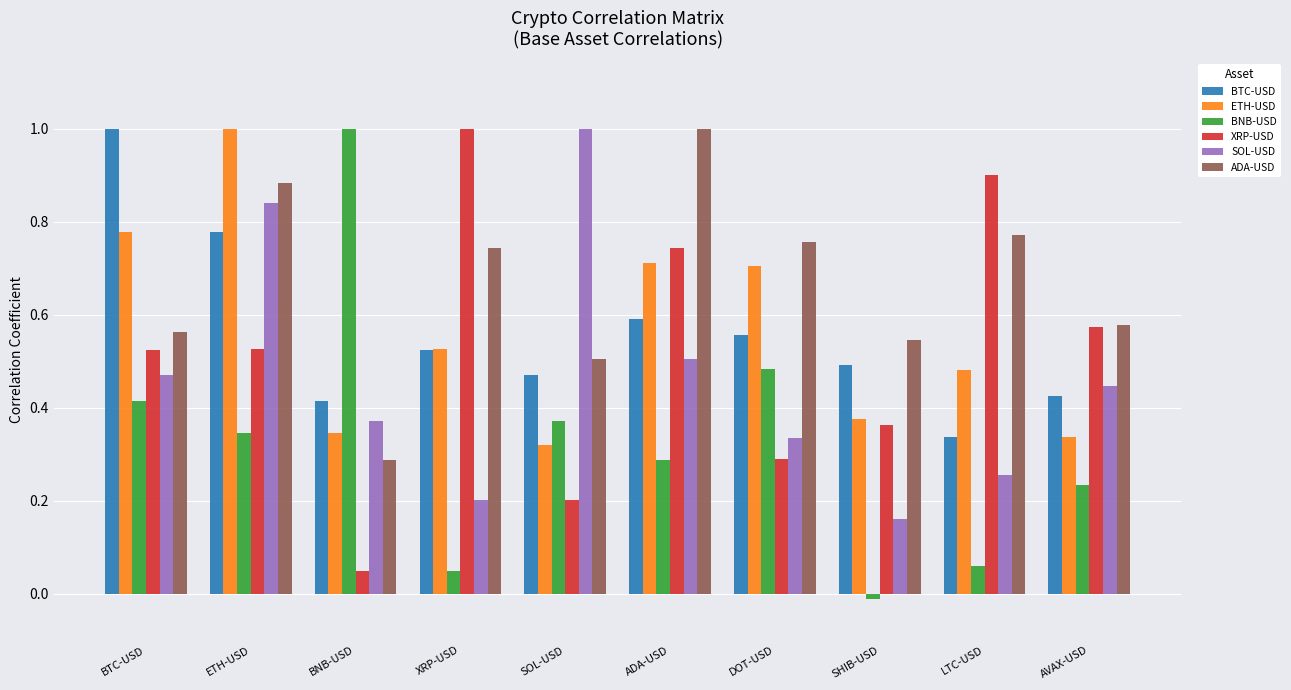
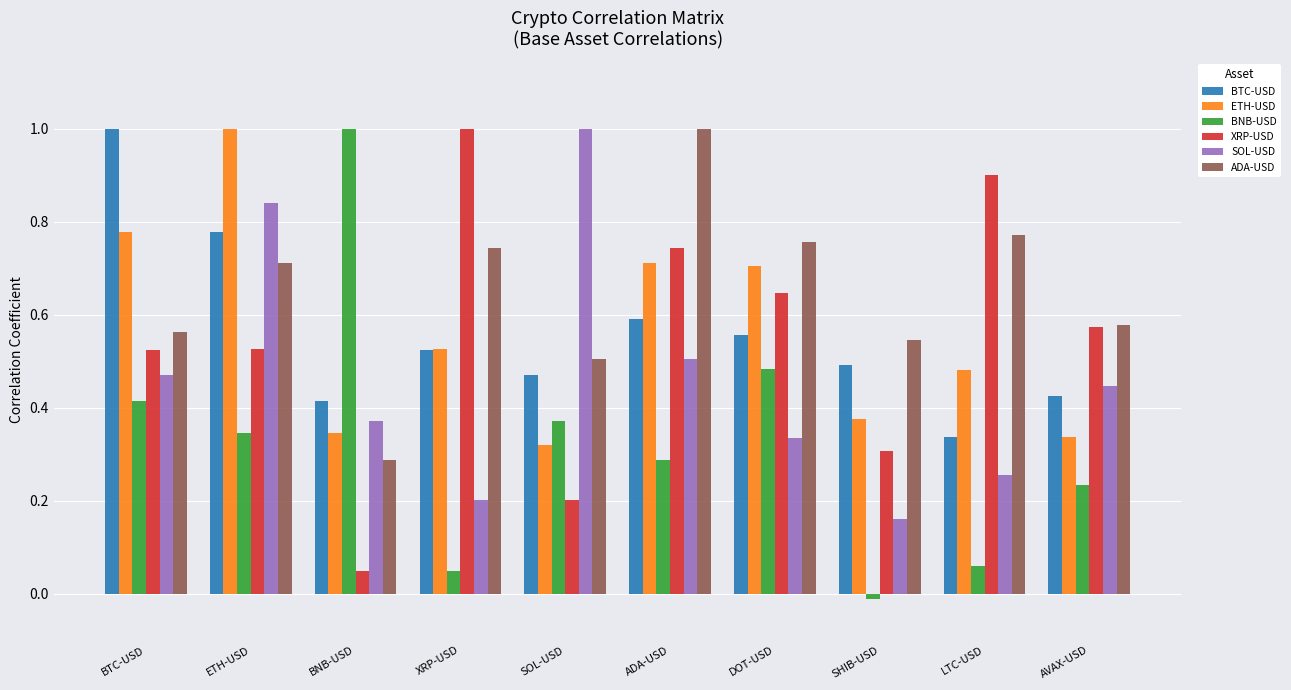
ADA-USD, ETH-USD: 0.88 -> 0.71
XRP-USD, DOT-USD: 0.29 -> 0.65
XRP-USD, SHIB-USD: 0.36 -> 0.31
